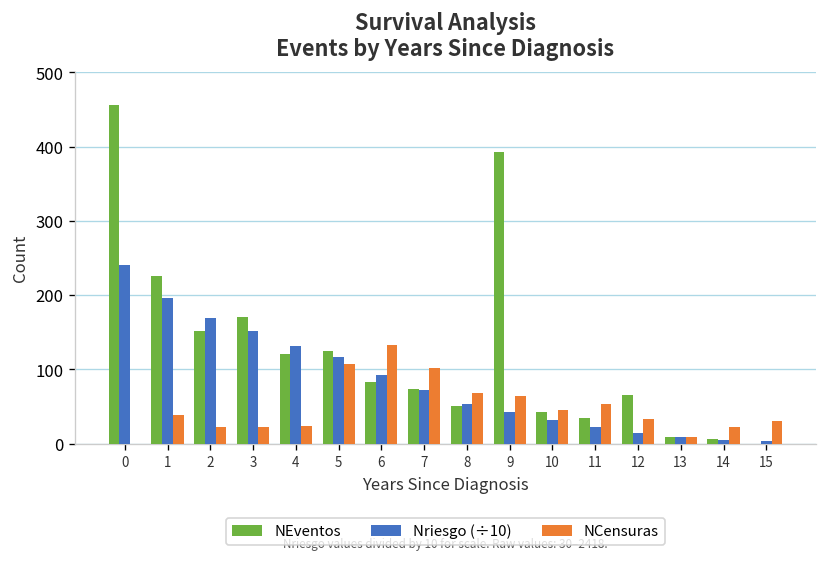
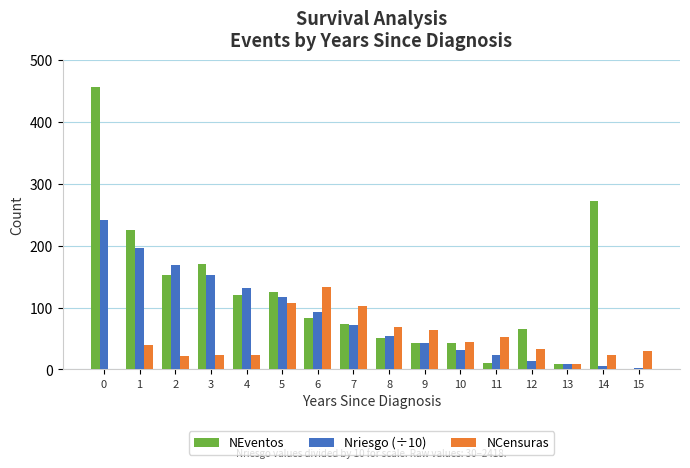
NEventos, 9: 390 -> 40
NEventos, 11: 30 -> 10
NEventos, 14: 10 -> 270
